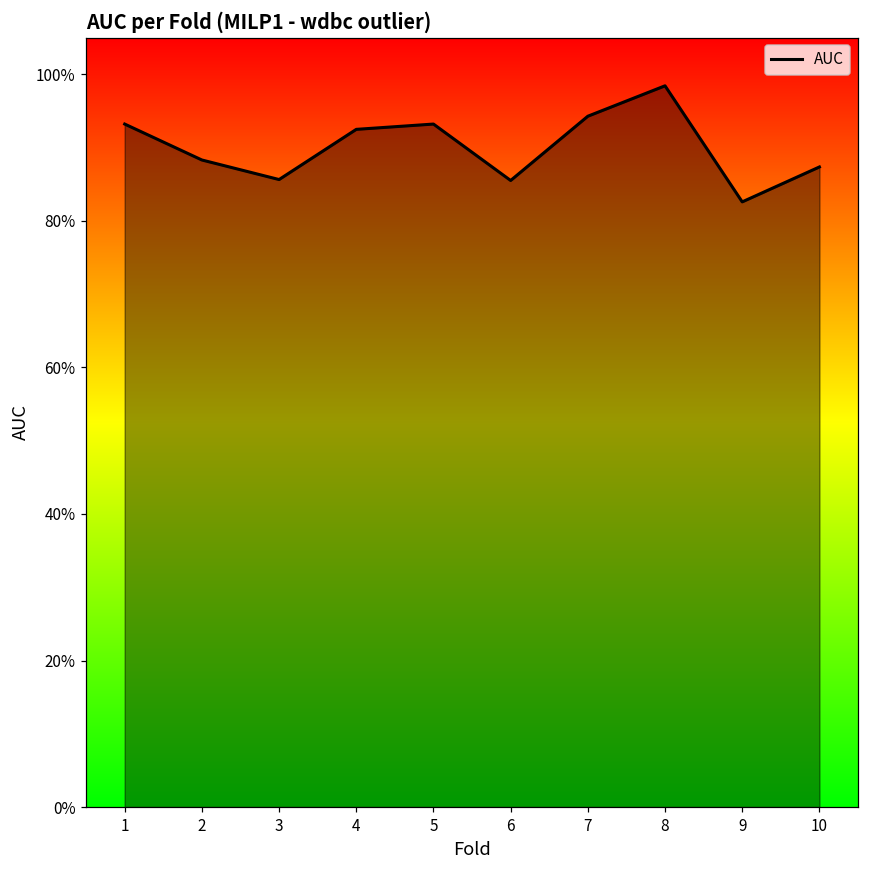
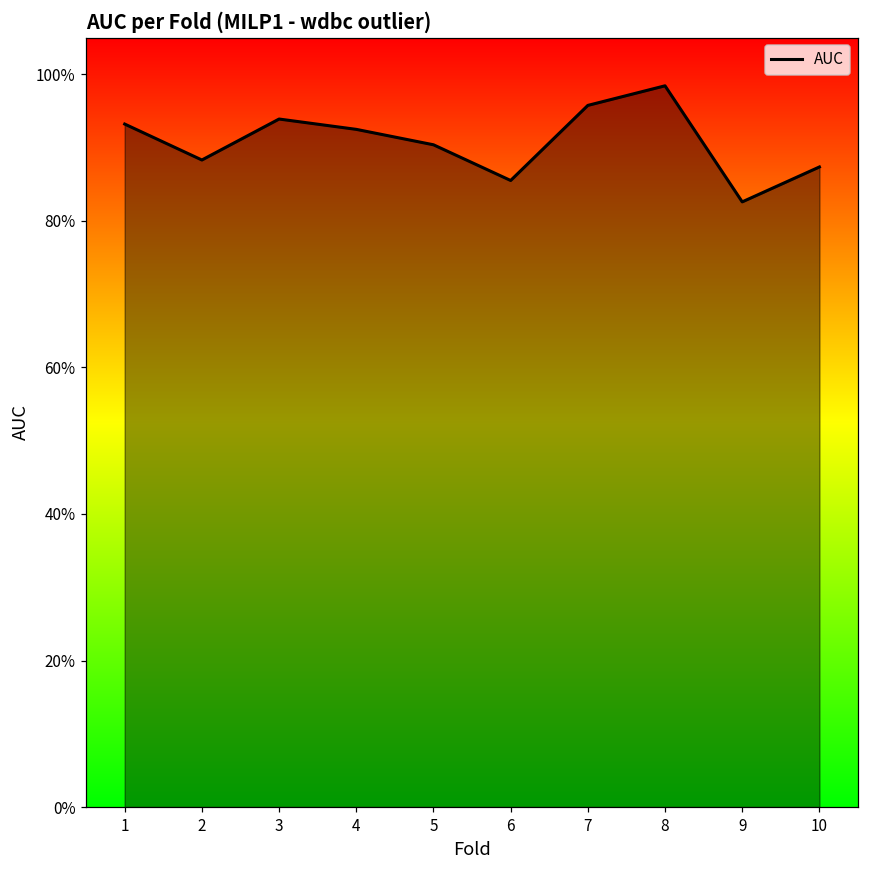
3: 86% -> 94%
5: 93% -> 90%
7: 94% -> 96%
